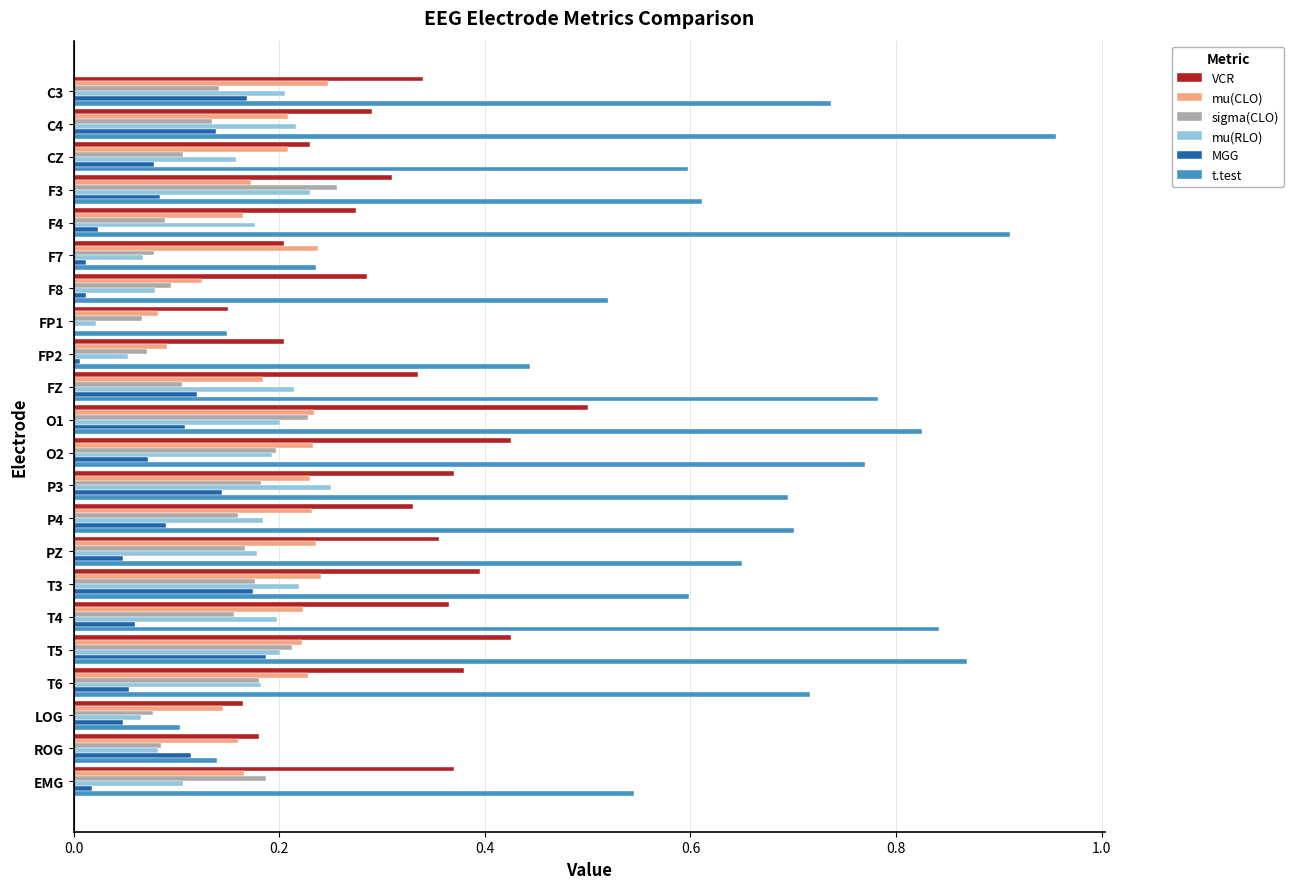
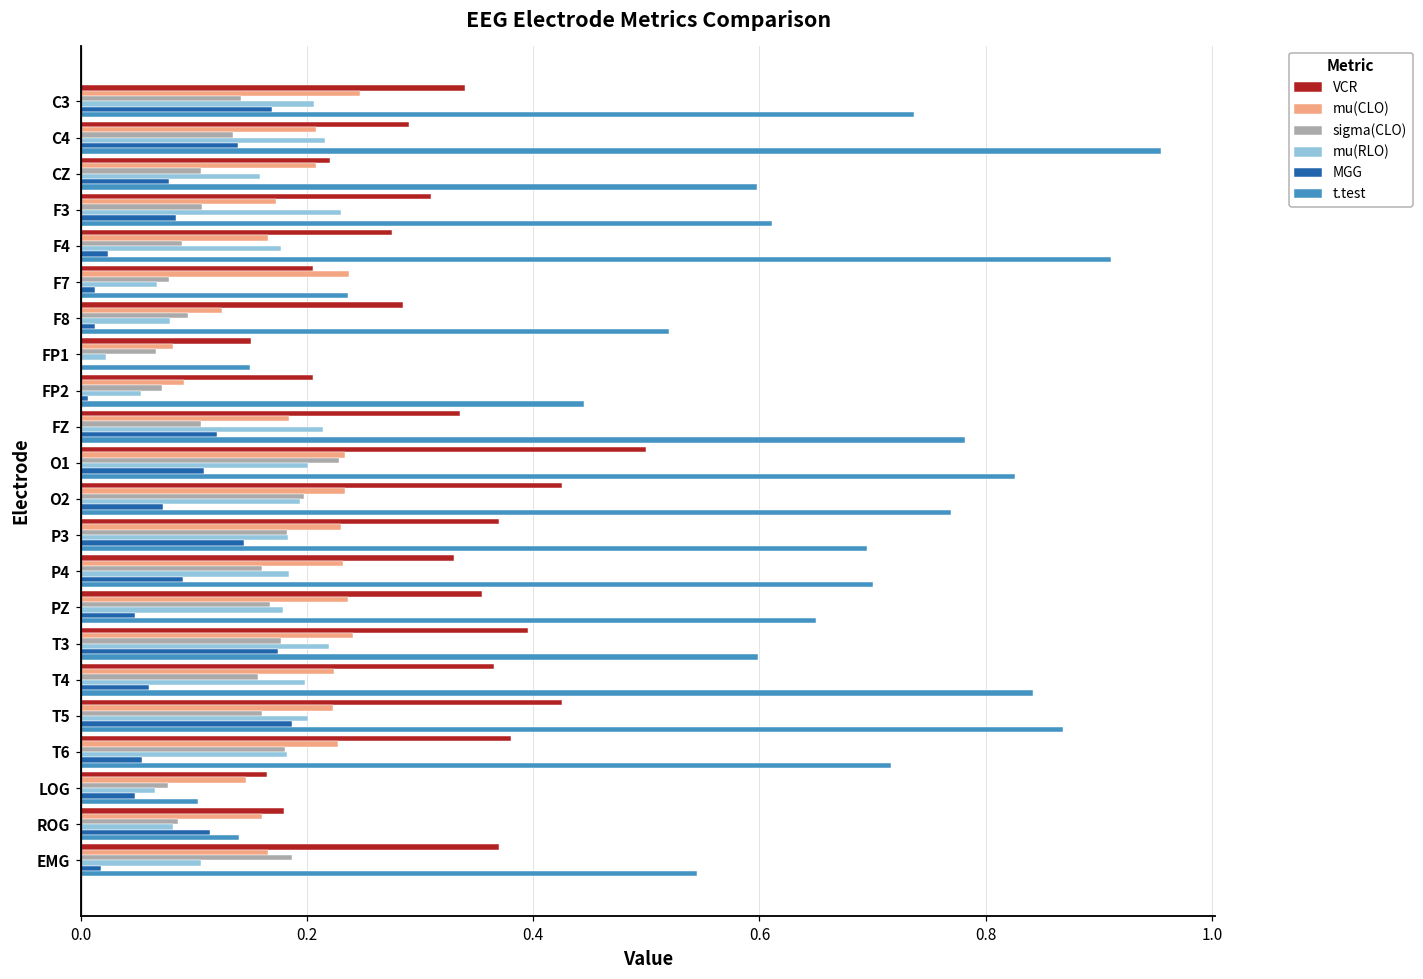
VCR, CZ: 0.23 -> 0.22
sigma(CLO), F3: 0.256 -> 0.107
mu(RLO), P3: 0.251 -> 0.183
sigma(CLO), T5: 0.213 -> 0.160
